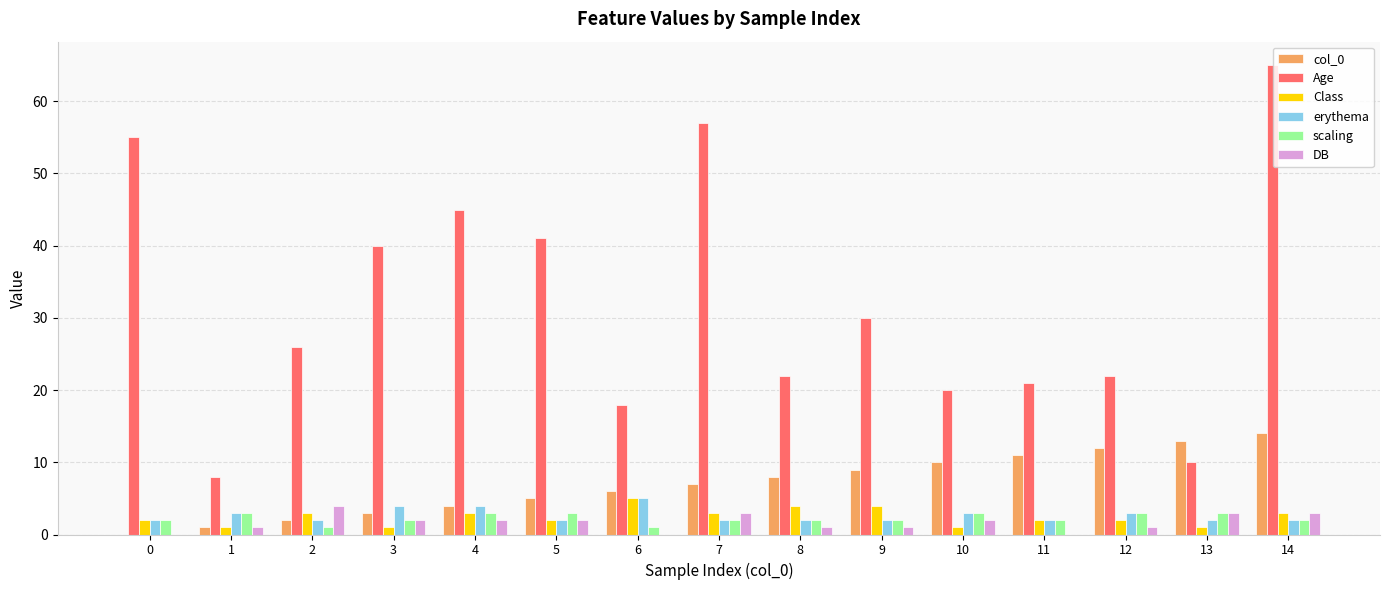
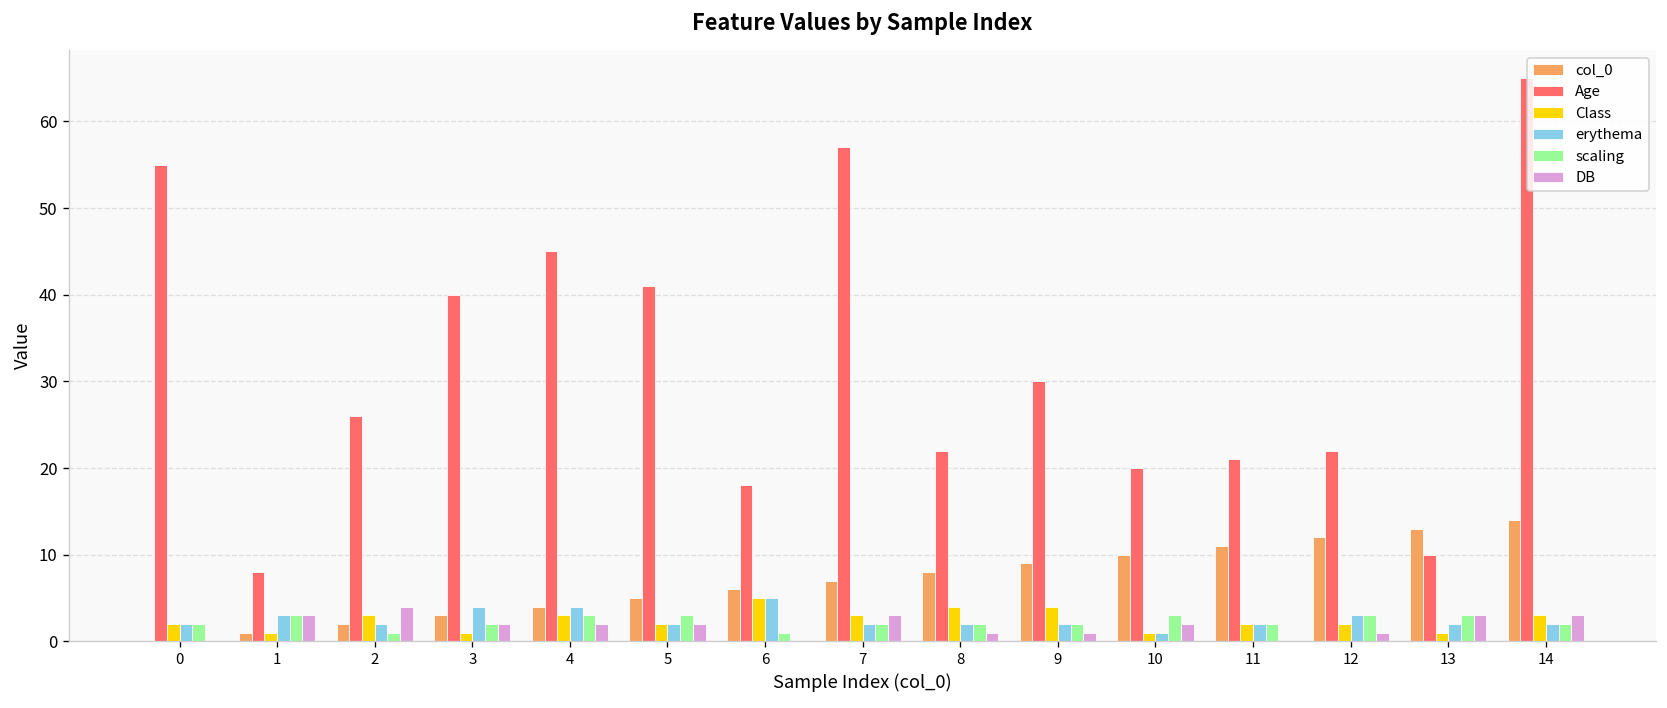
DB, 1: 1 -> 3
erythema, 10: 3 -> 1
